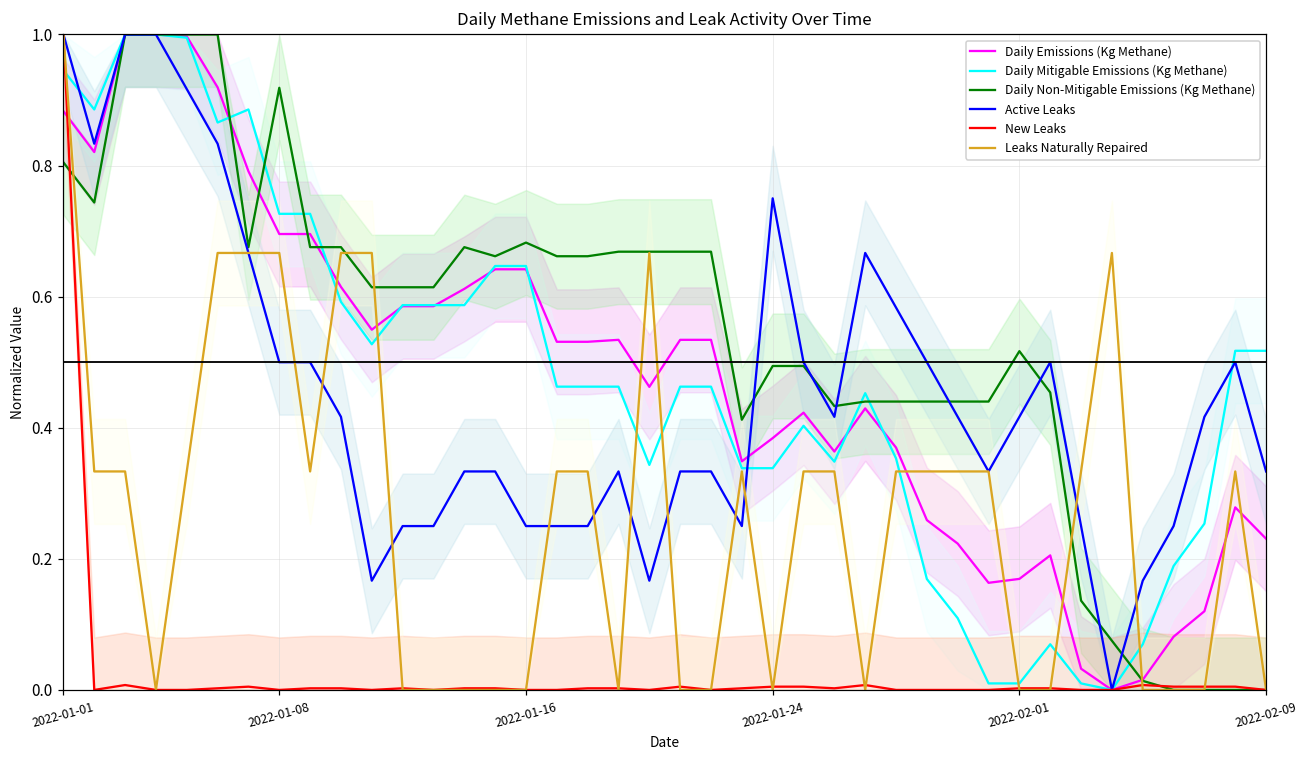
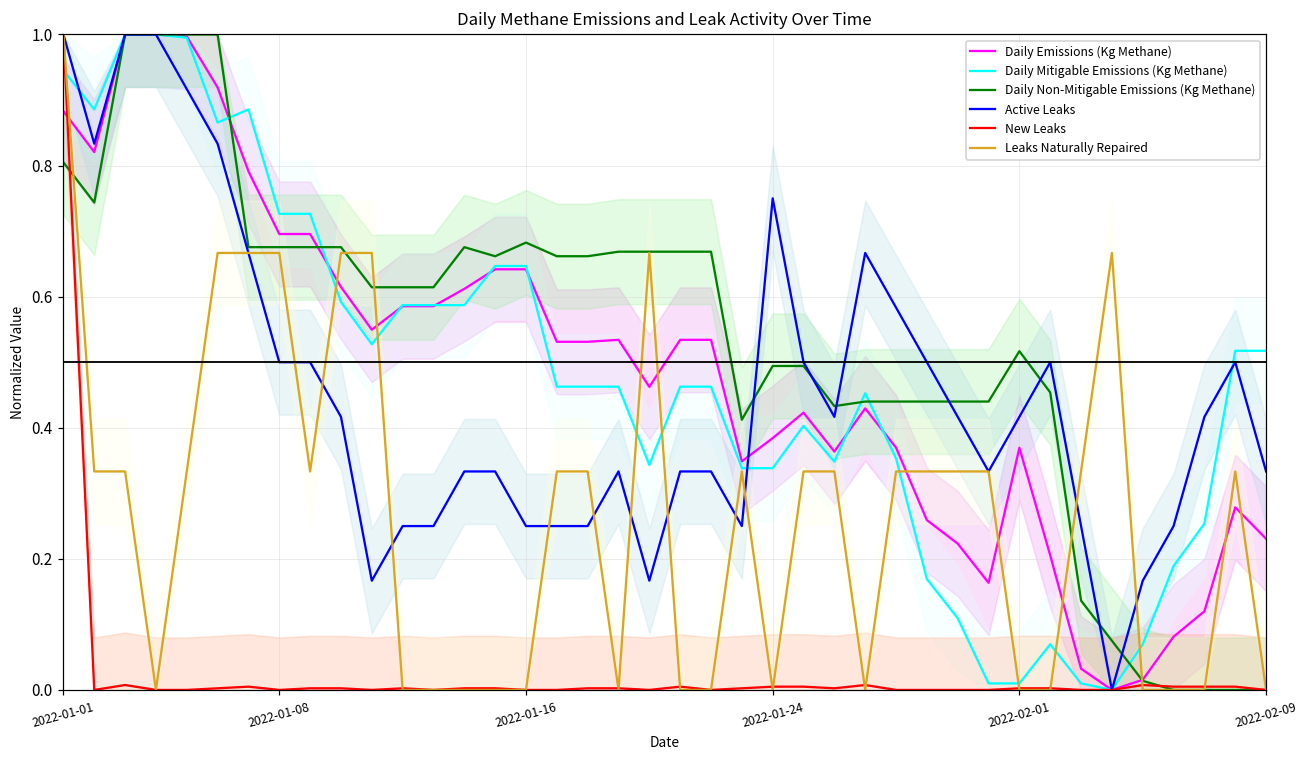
Daily Non-Mitigable Emissions (Kg Methane), 2022-01-08: 0.92 -> 0.68
Daily Emissions (Kg Methane), 2022-02-01: 0.17 -> 0.37
